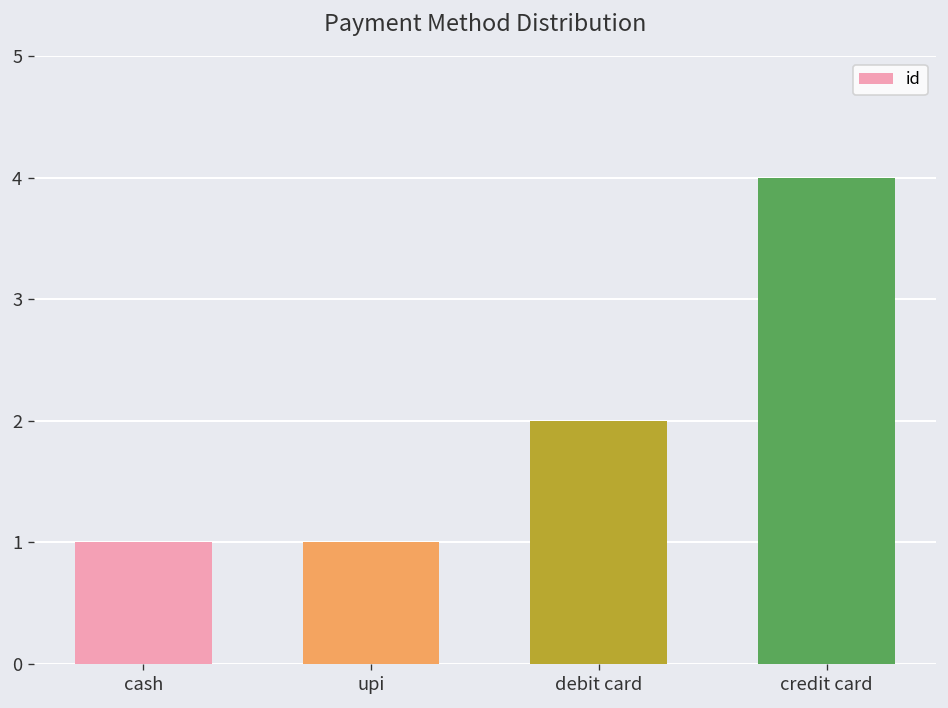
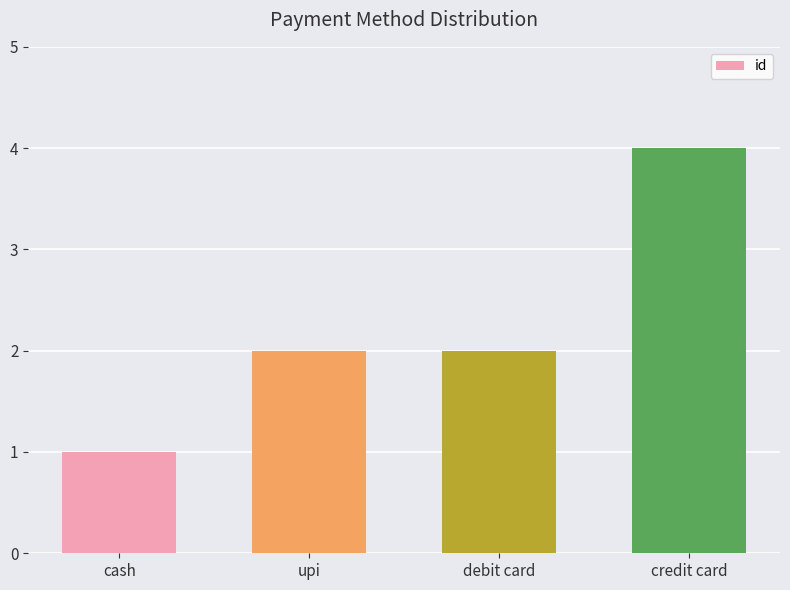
upi: 1 -> 2
